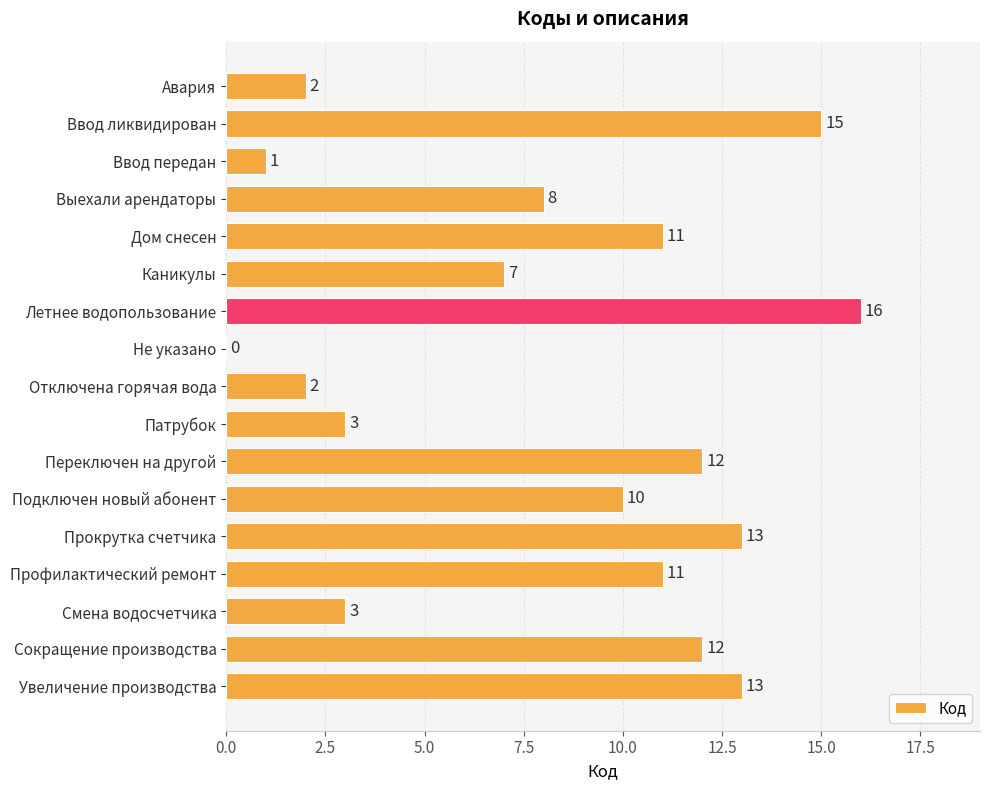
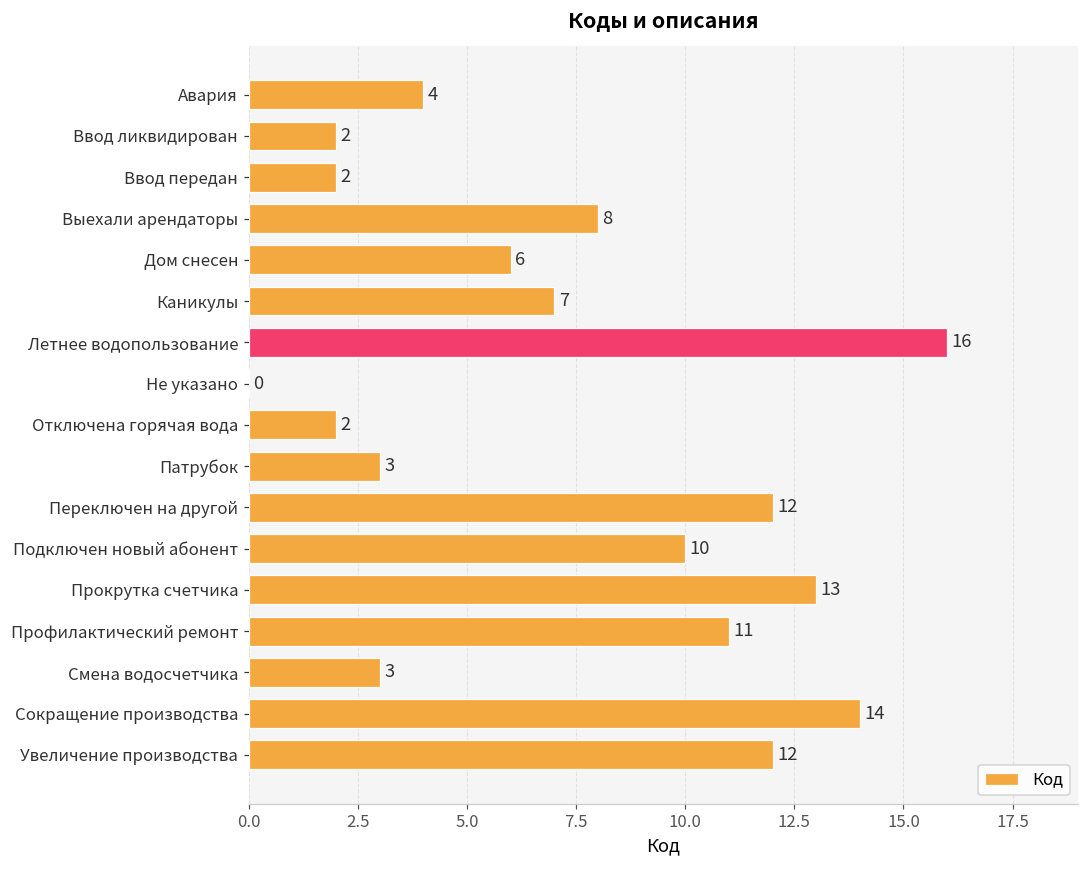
Авария: 2 -> 4
Ввод ликвидирован: 15 -> 2
Ввод передан: 1 -> 2
Дом снесен: 11 -> 6
Сокращение производства: 12 -> 14
Увеличение производства: 13 -> 12
